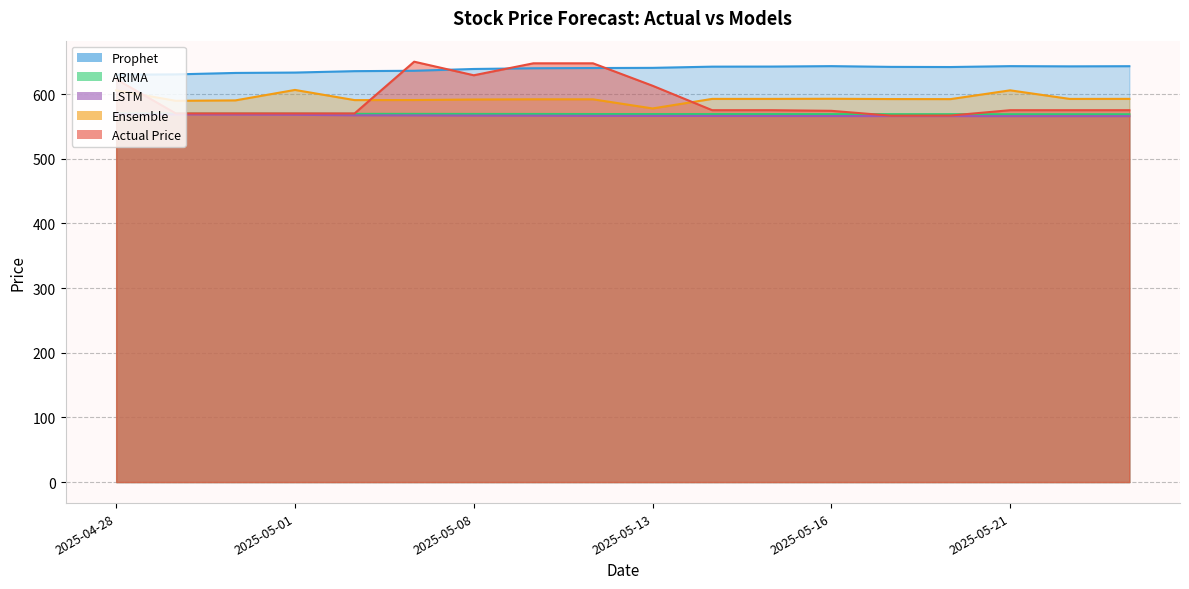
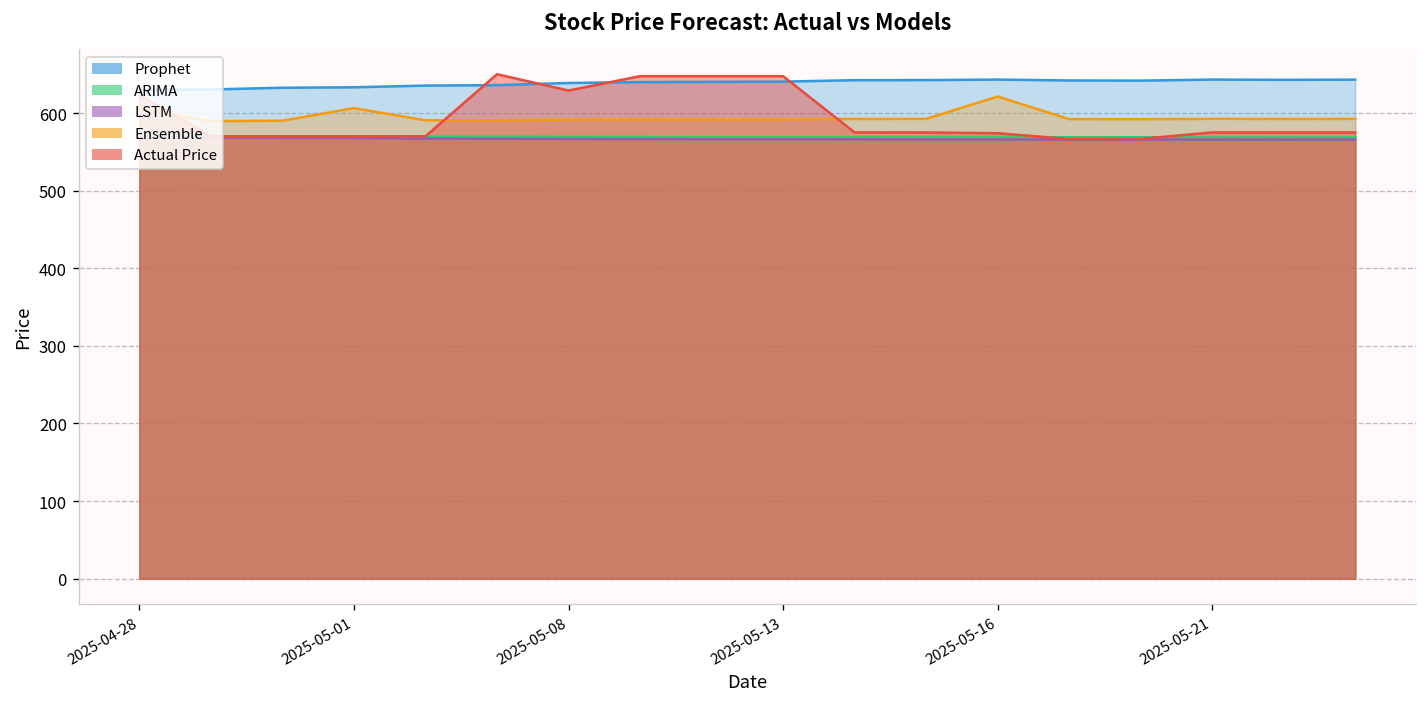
Ensemble, 2025-05-13: 580 -> 590
Actual Price, 2025-05-13: 610 -> 650
Ensemble, 2025-05-16: 590 -> 620
Ensemble, 2025-05-21: 610 -> 590
